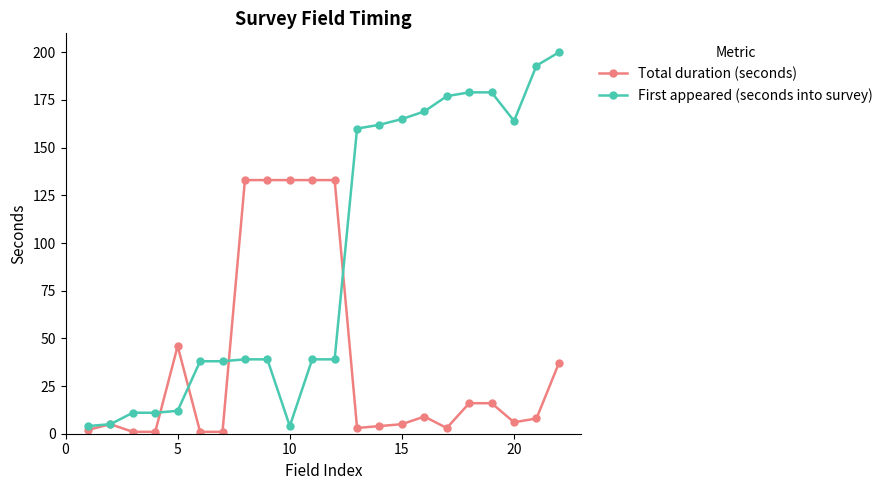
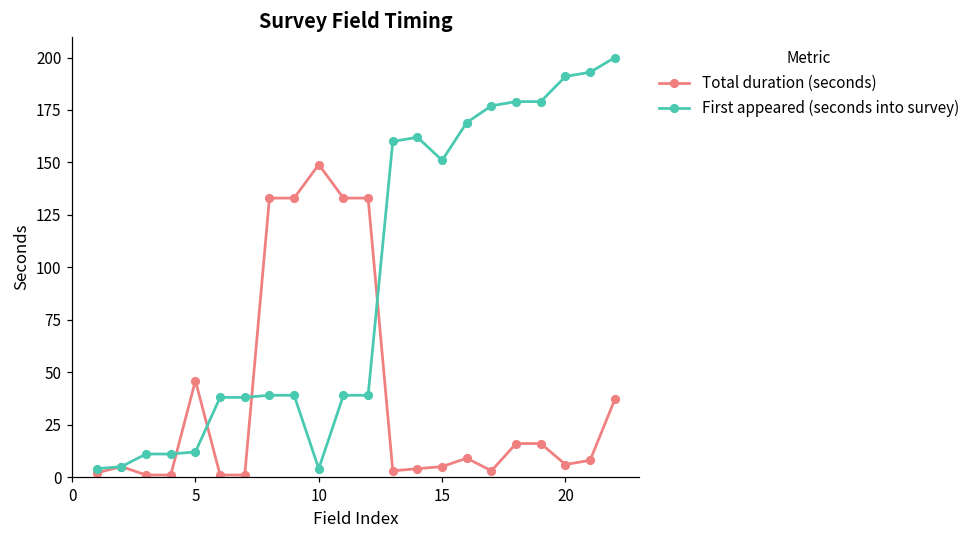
Total duration (seconds), 10: 133 -> 149
First appeared (seconds into survey), 15: 165 -> 151
First appeared (seconds into survey), 20: 164 -> 191
